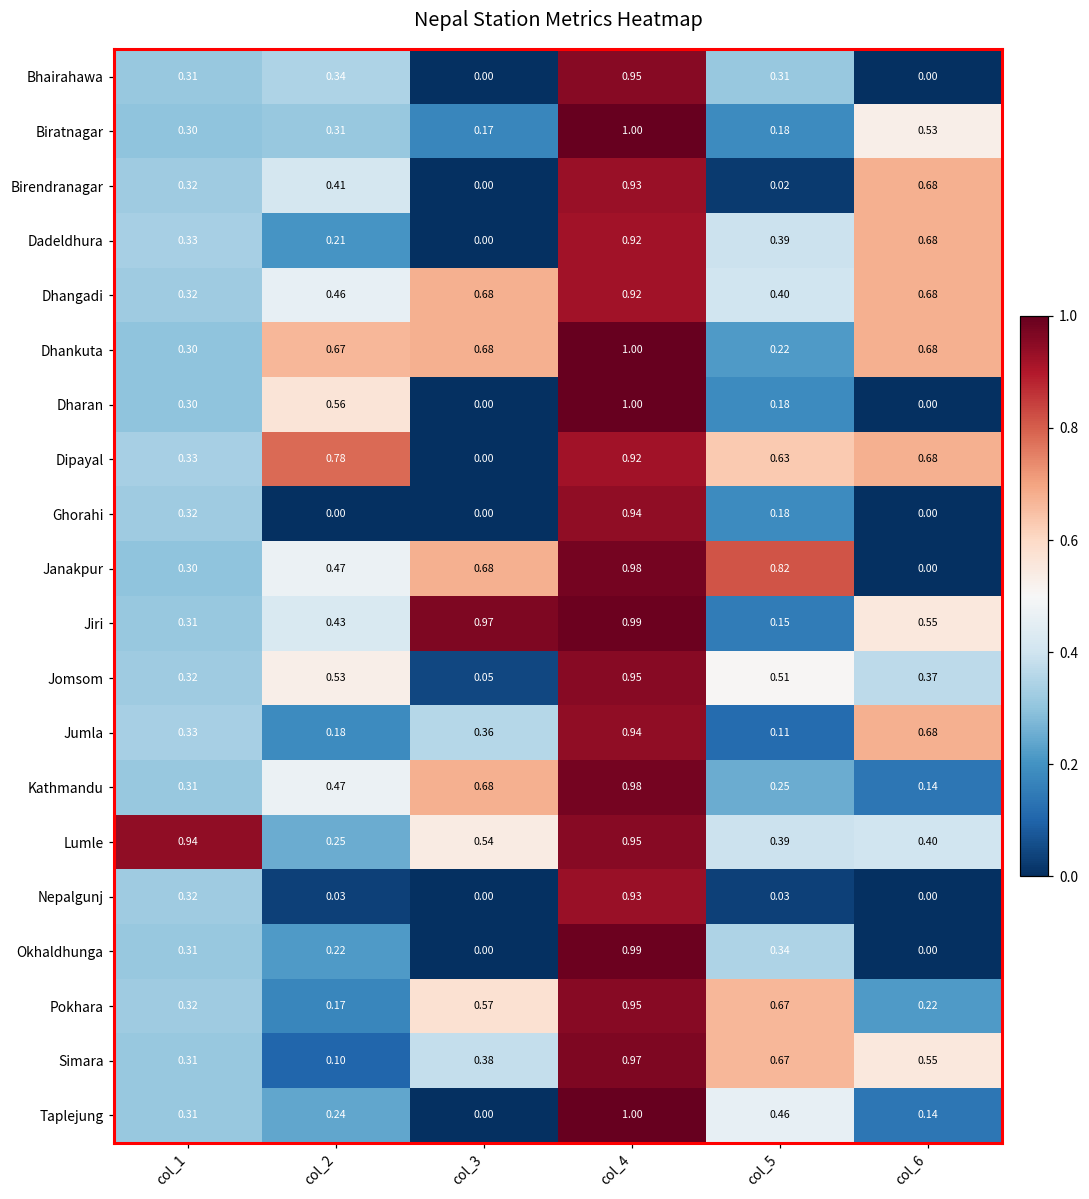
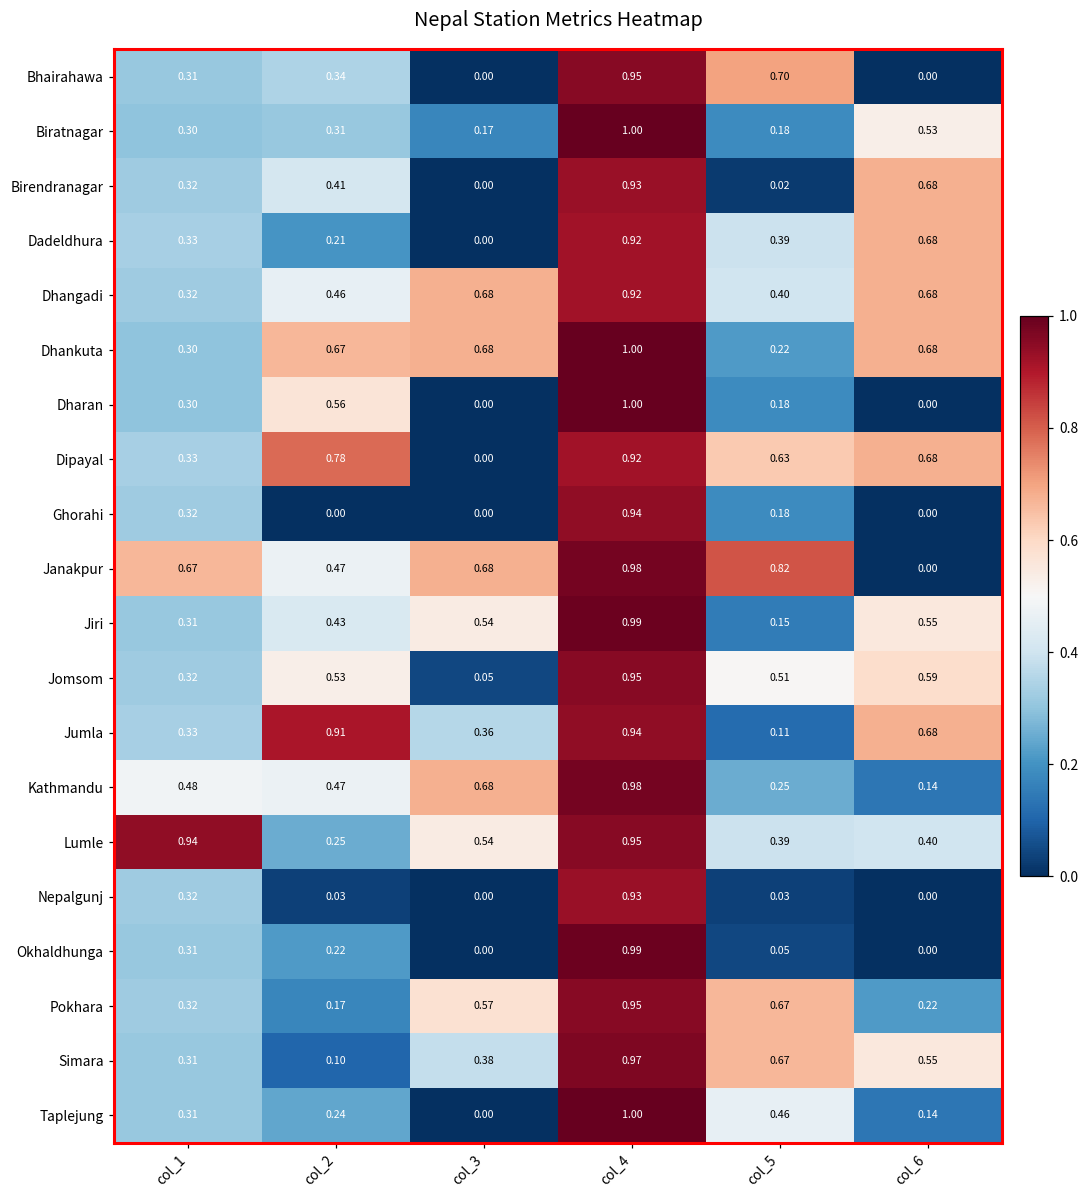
Bhairahawa, col_5: 0.31 -> 0.70
Janakpur, col_1: 0.30 -> 0.67
Jiri, col_3: 0.97 -> 0.54
Jomsom, col_6: 0.37 -> 0.59
Jumla, col_2: 0.18 -> 0.91
Kathmandu, col_1: 0.31 -> 0.48
Okhaldhunga, col_5: 0.34 -> 0.05
